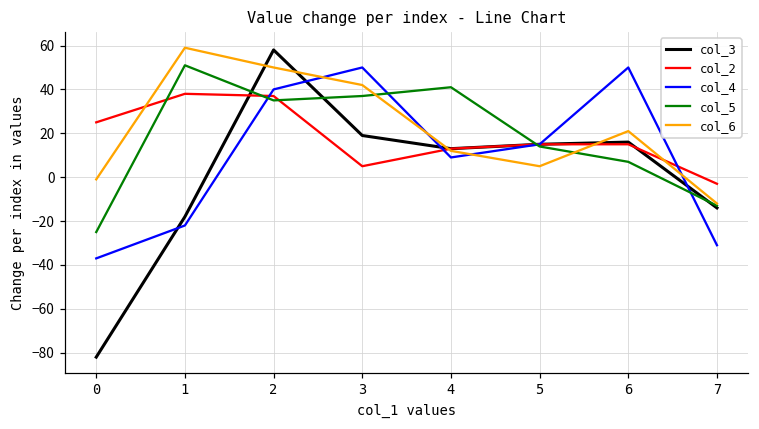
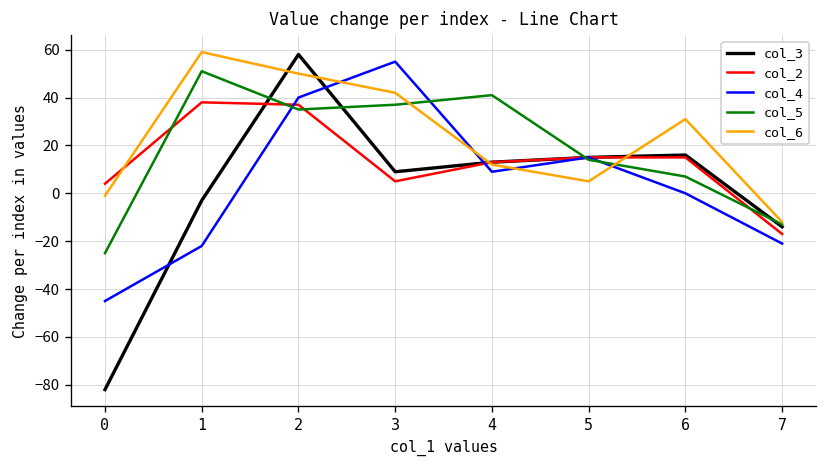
col_2, 0: 25 -> 4
col_4, 0: -37 -> -45
col_3, 1: -18 -> -3
col_3, 3: 19 -> 9
col_4, 3: 50 -> 55
col_4, 6: 50 -> 0
col_6, 6: 21 -> 31
col_2, 7: -3 -> -17
col_4, 7: -31 -> -21
